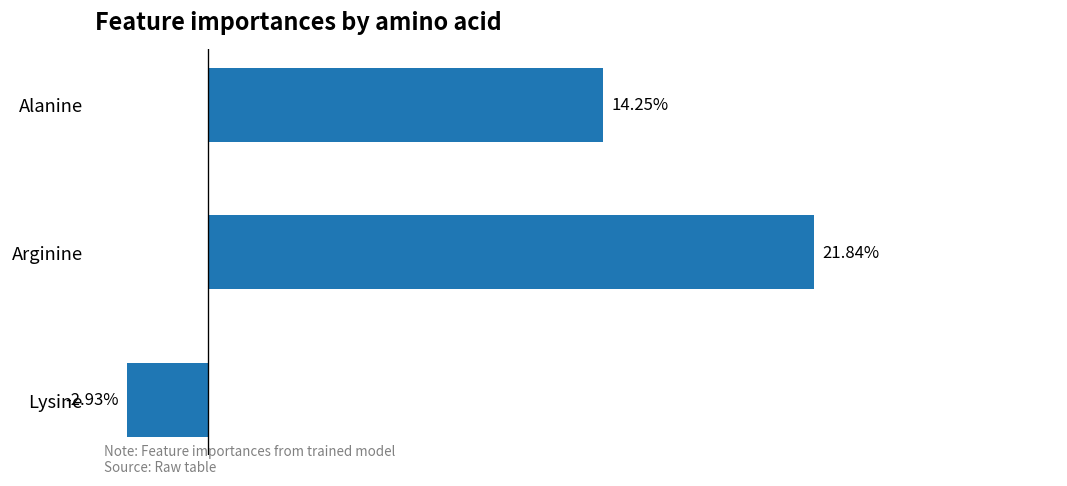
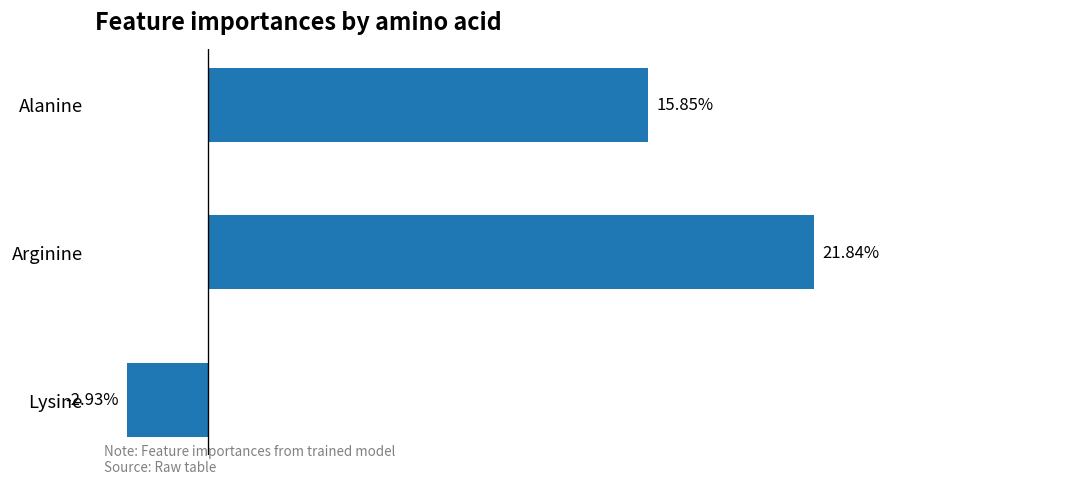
Alanine: 14.25% -> 15.85%
